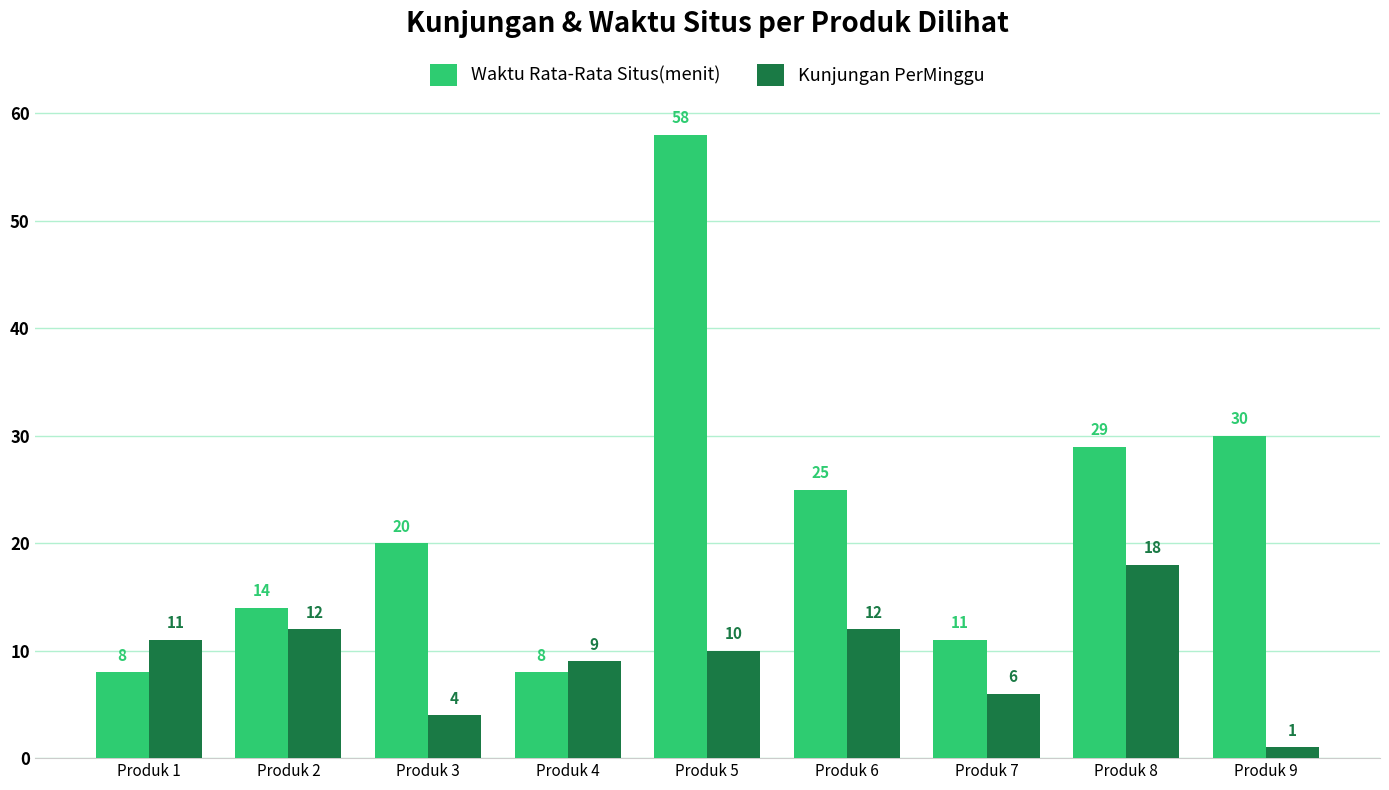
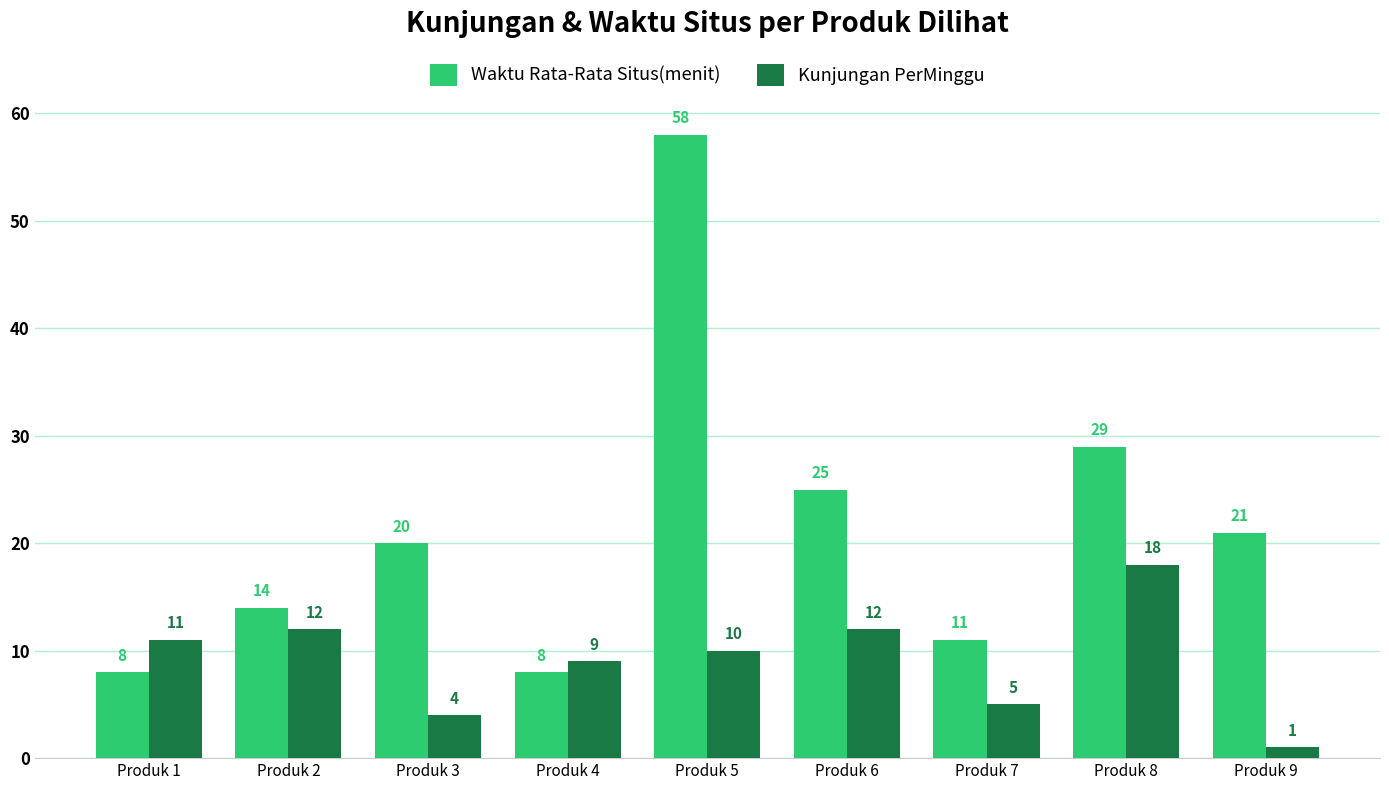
Kunjungan PerMinggu, Produk 7: 6 -> 5
Waktu Rata-Rata Situs(menit), Produk 9: 30 -> 21
